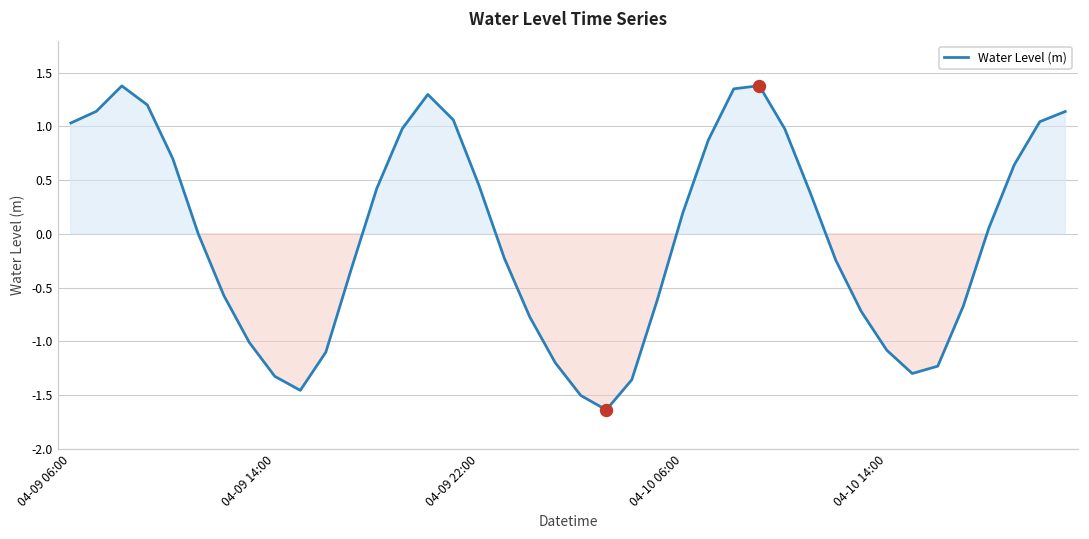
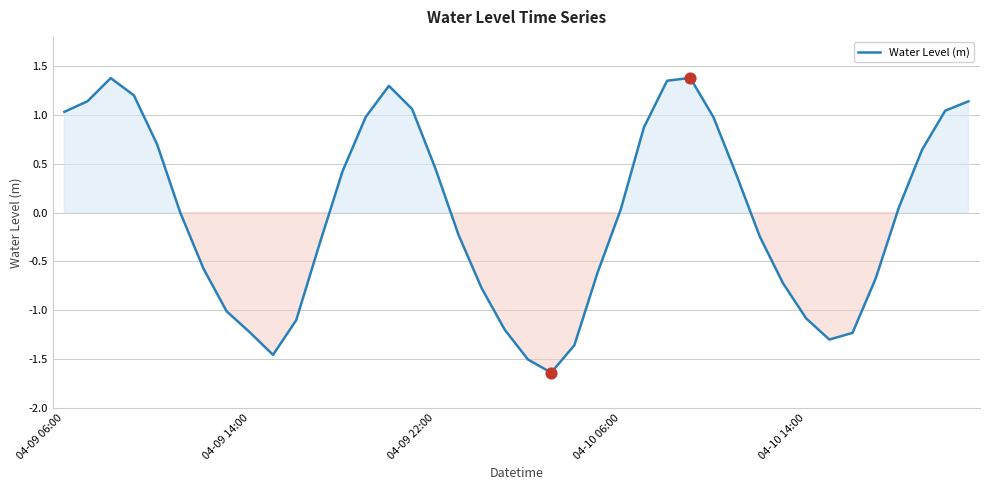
Water Level (m), 04-09 14:00: -1.3 -> -1.2
Water Level (m), 04-10 06:00: 0.2 -> 0.0
